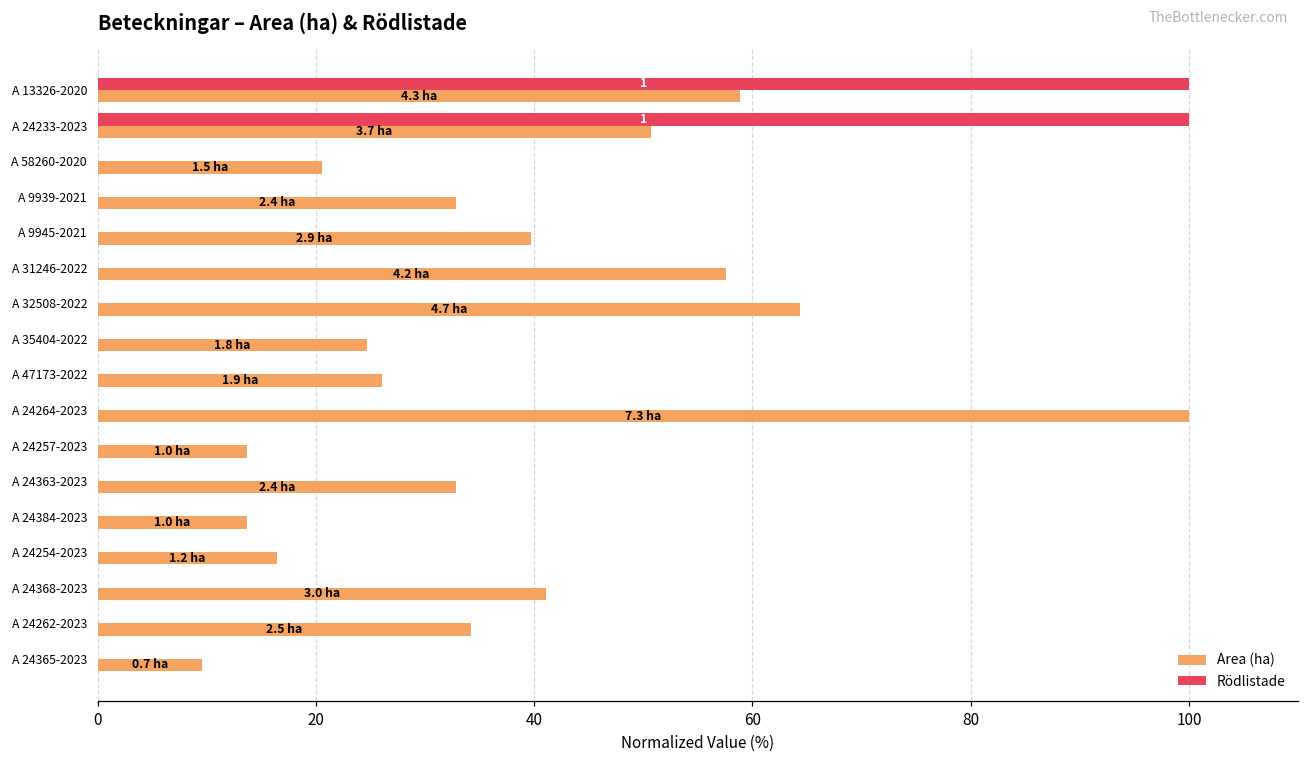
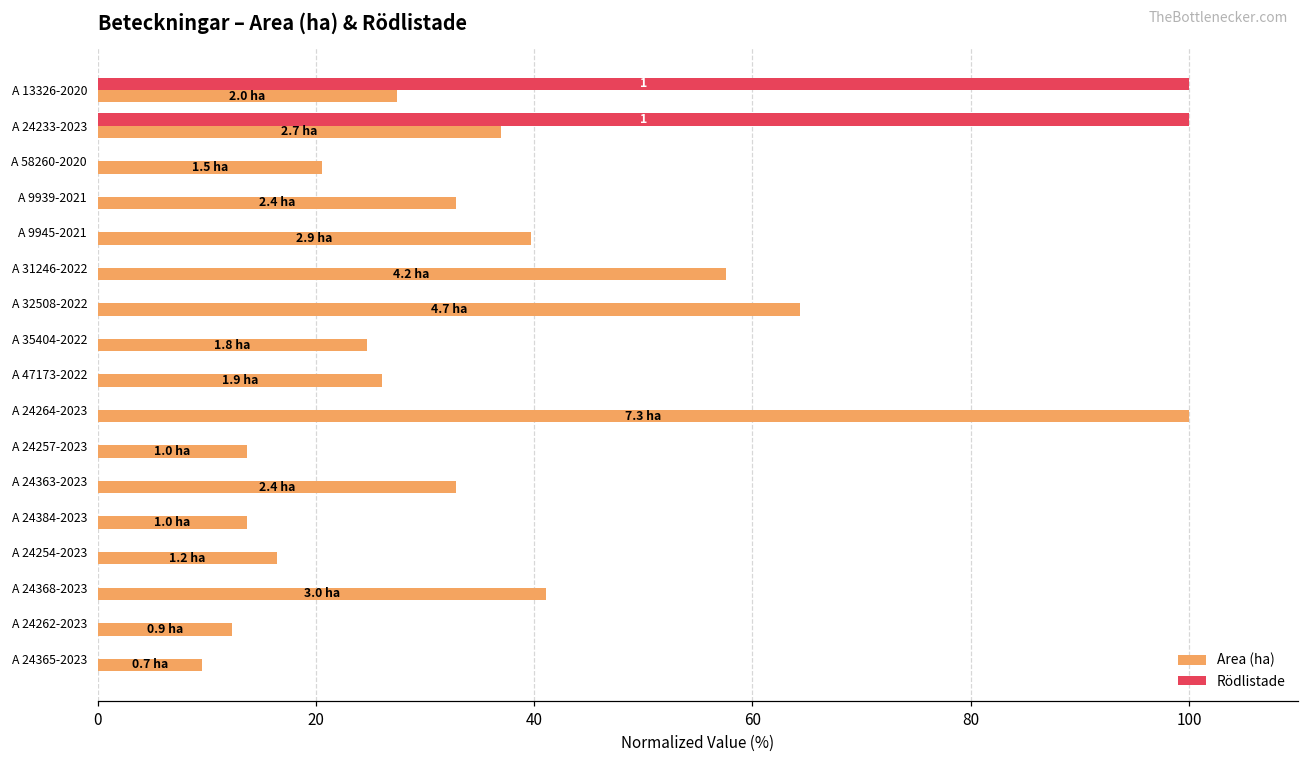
Area (ha), A 13326-2020: 4.3 -> 2.0
Area (ha), A 24233-2023: 3.7 -> 2.7
Area (ha), A 24262-2023: 2.5 -> 0.9
